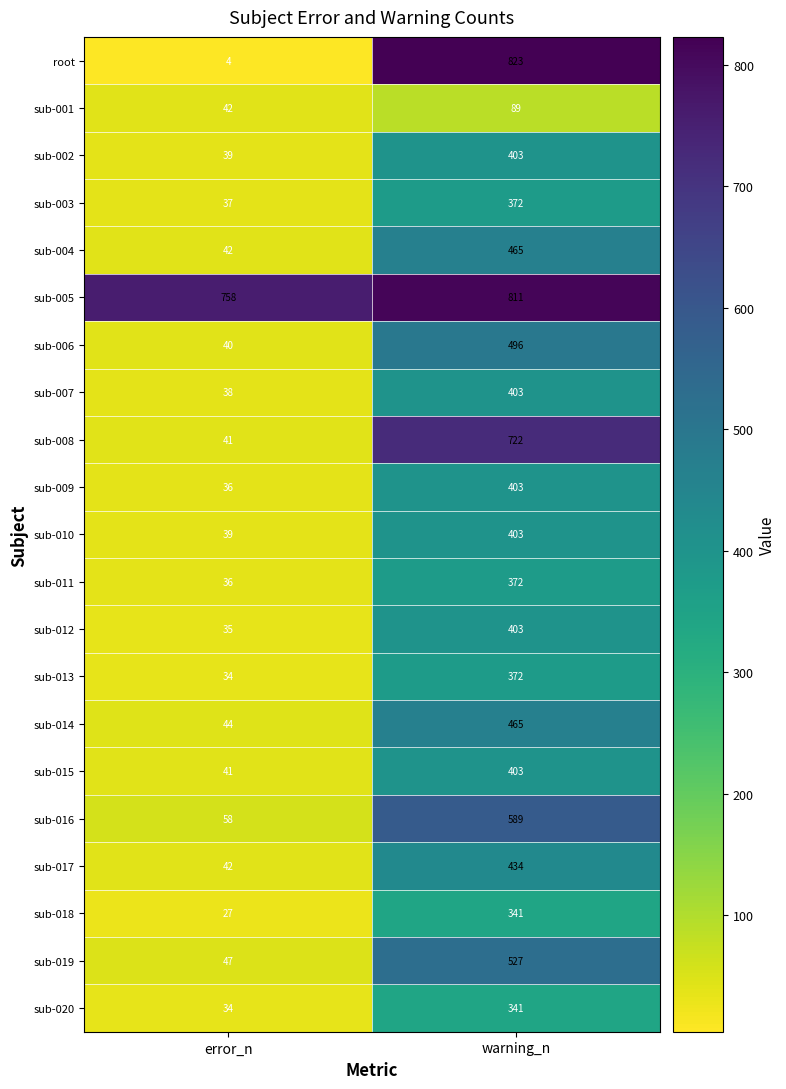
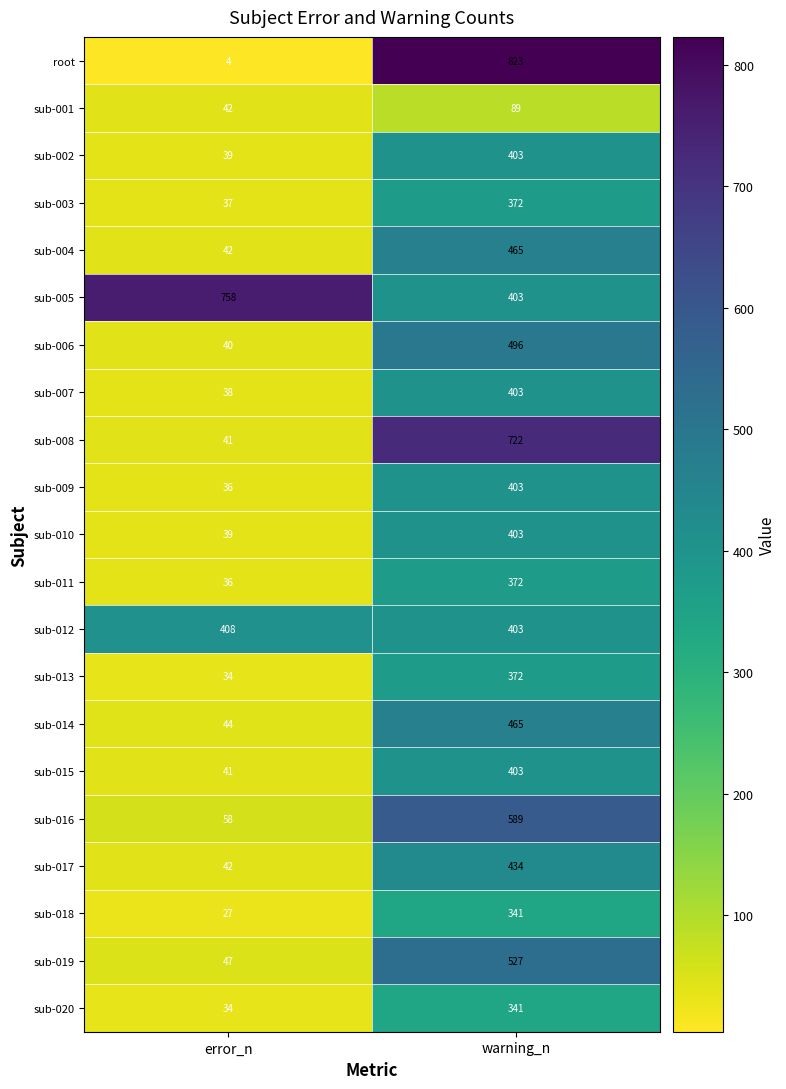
sub-005, warning_n: 811 -> 403
sub-012, error_n: 35 -> 408
